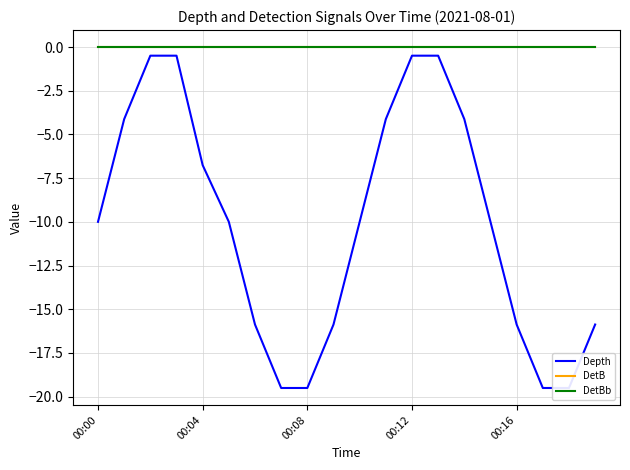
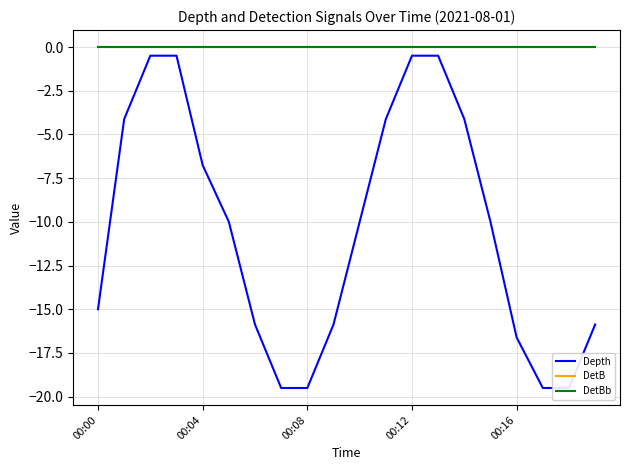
Depth, 00:00: -10 -> -15
Depth, 00:16: -15.9 -> -16.6
